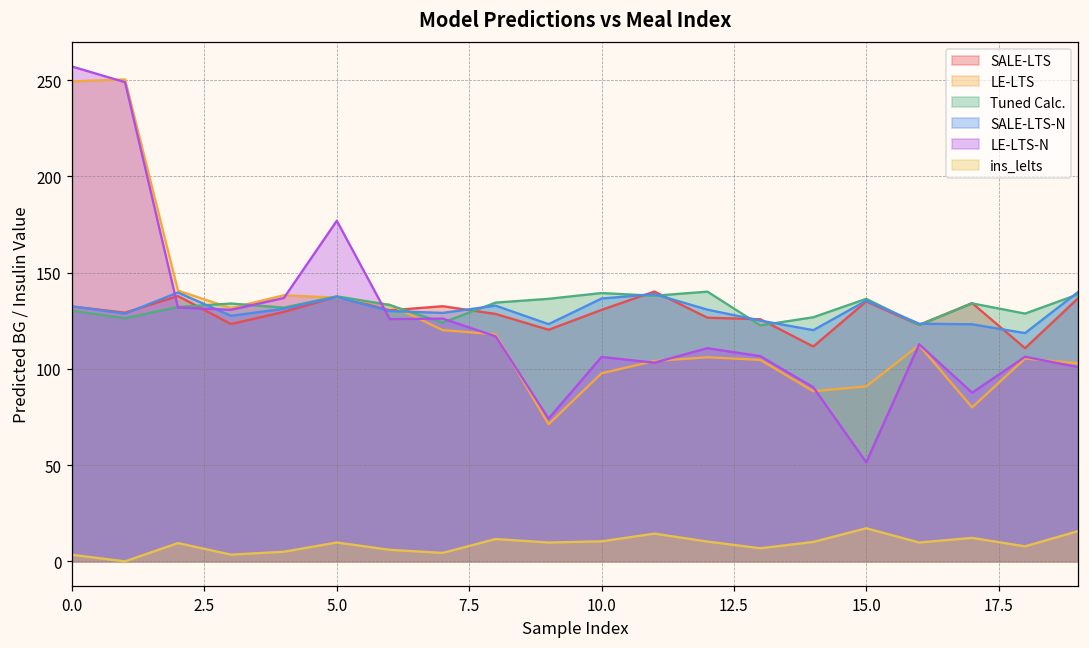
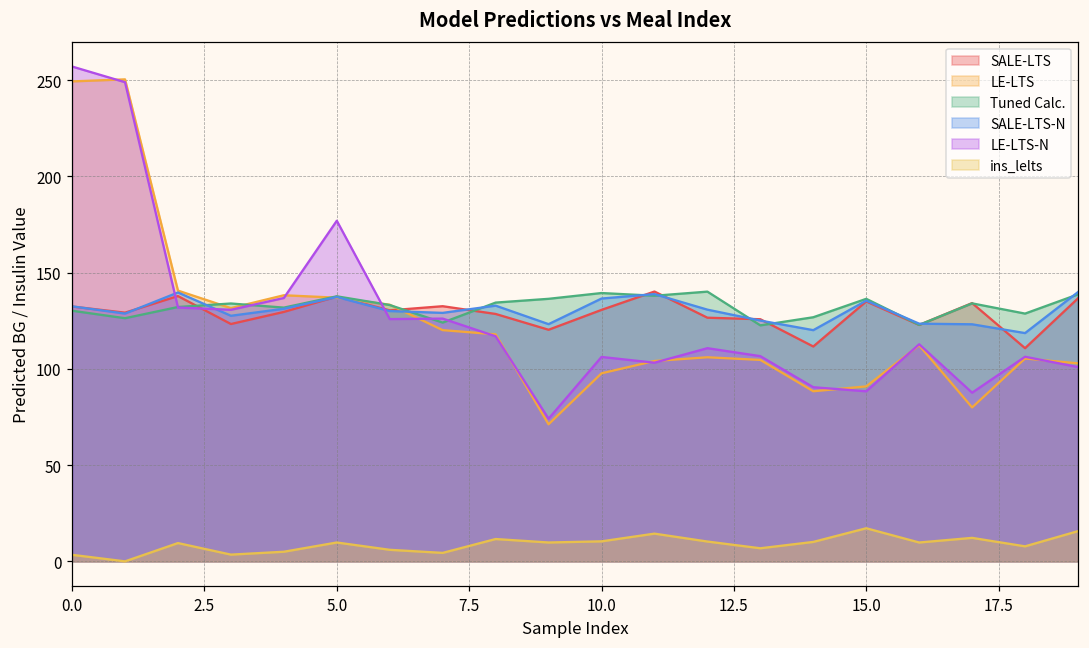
LE-LTS-N, 15.0: 51 -> 88
